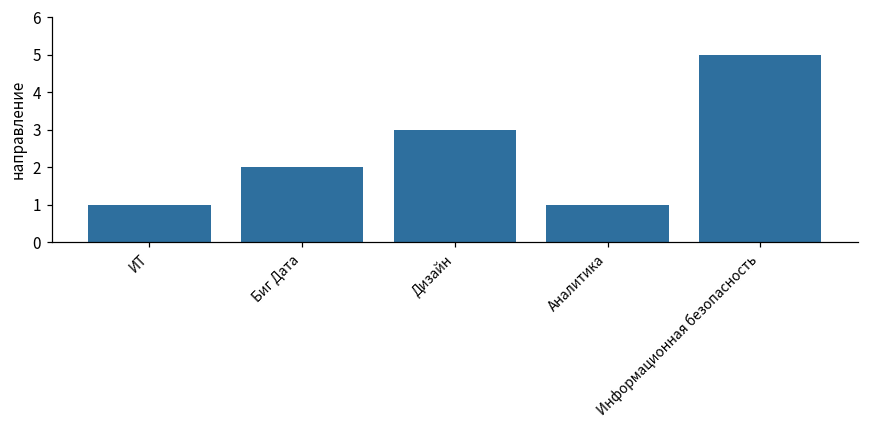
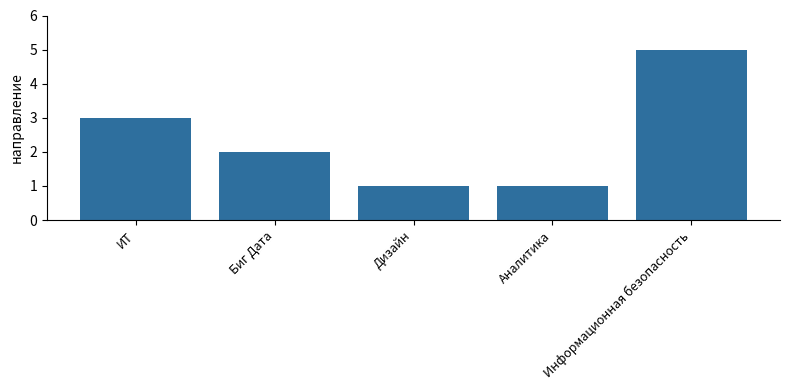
ИТ: 1 -> 3
Дизайн: 3 -> 1
